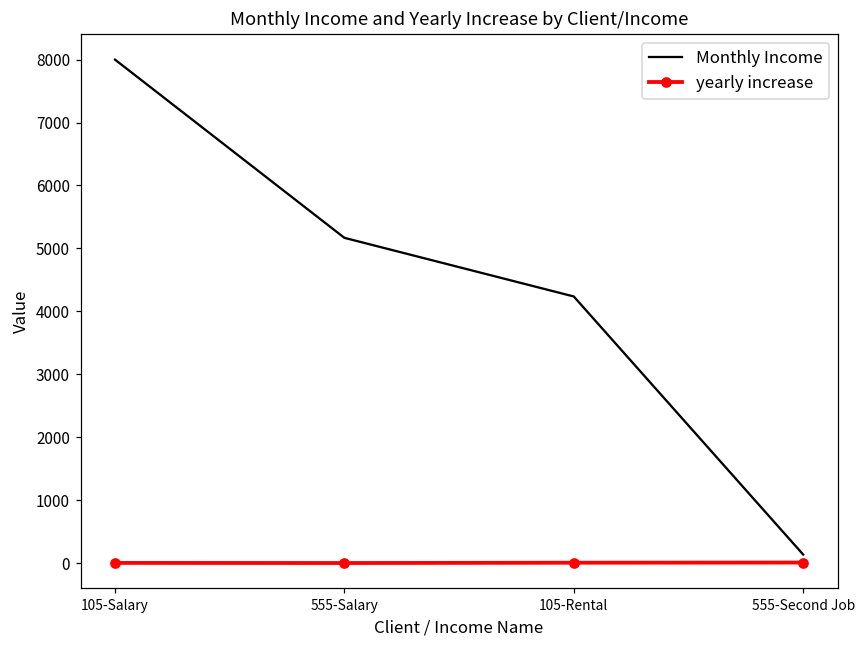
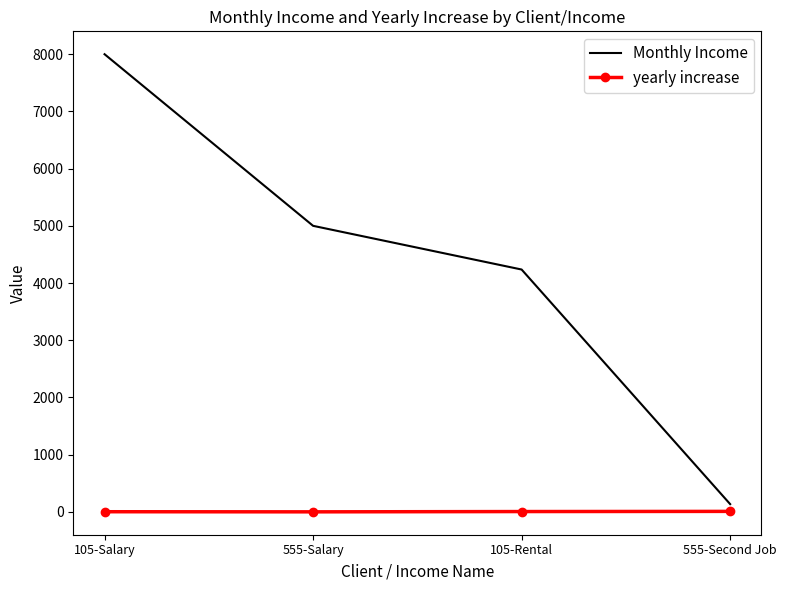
Monthly Income, 555-Salary: 5200 -> 5000
